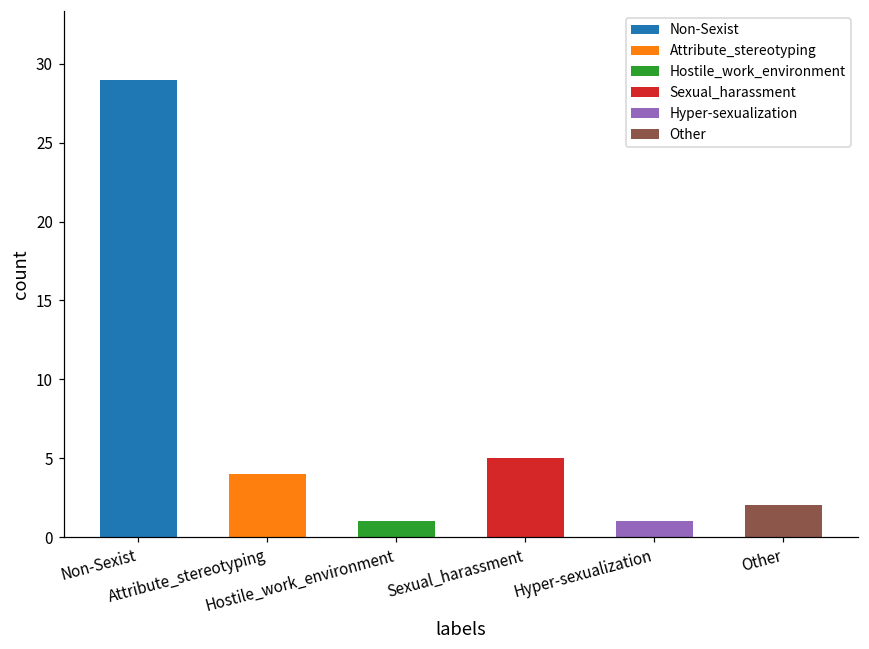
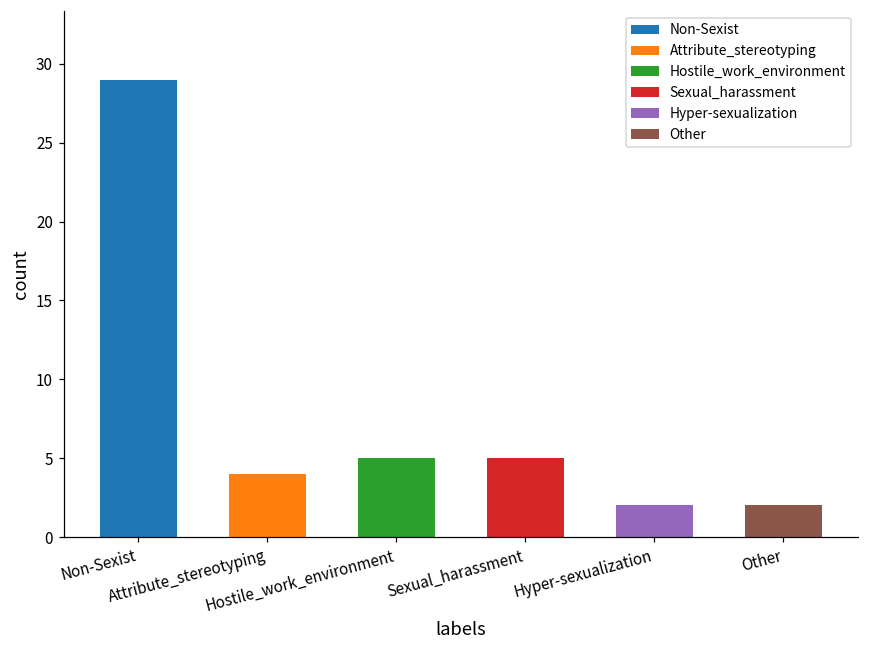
Hostile_work_environment: 1 -> 5
Hyper-sexualization: 1 -> 2
